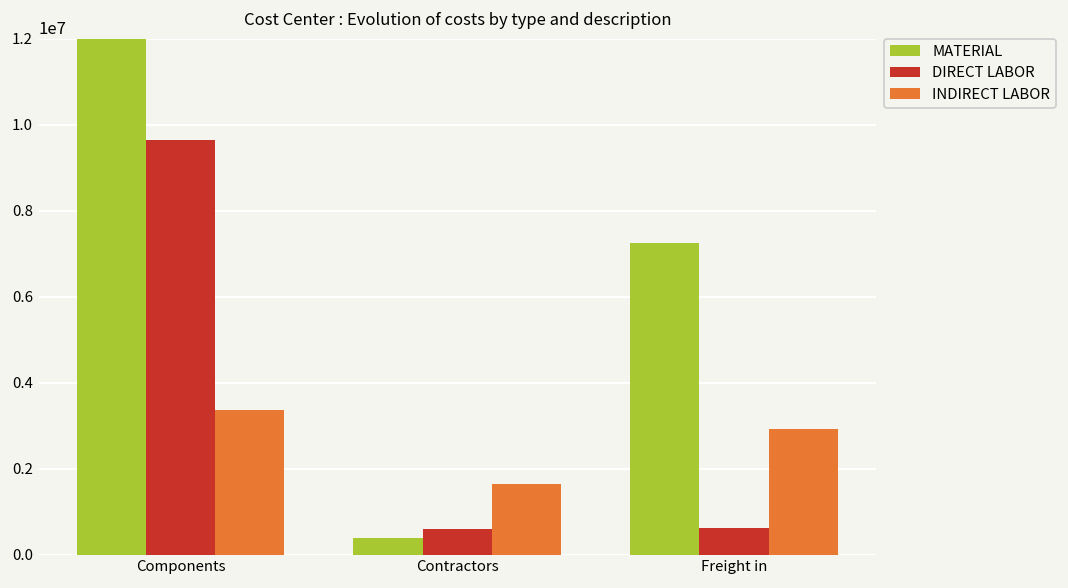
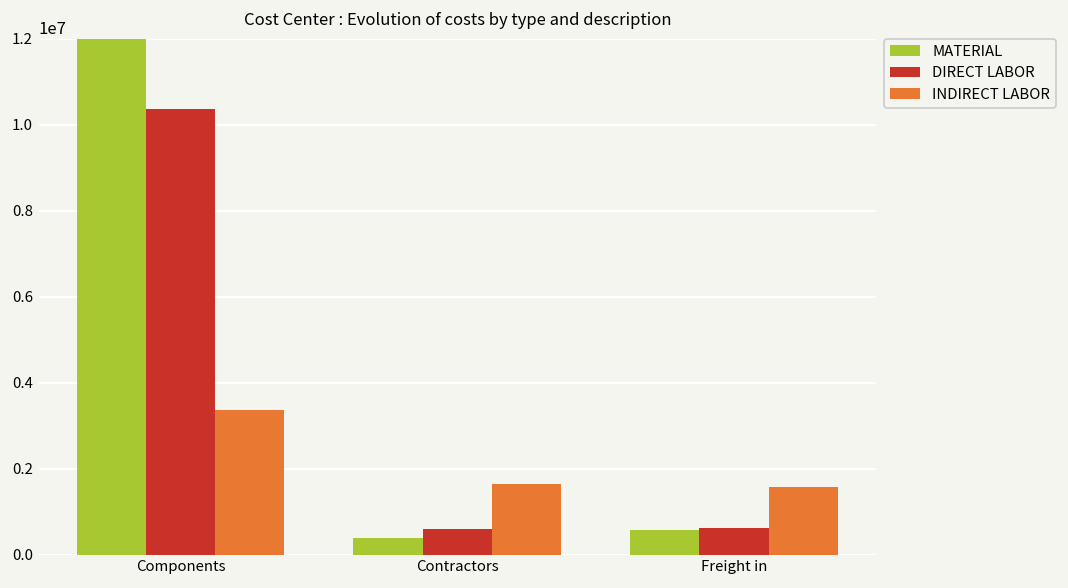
DIRECT LABOR, Components: 9600000 -> 10400000
MATERIAL, Freight in: 7200000 -> 600000
INDIRECT LABOR, Freight in: 2900000 -> 1600000
